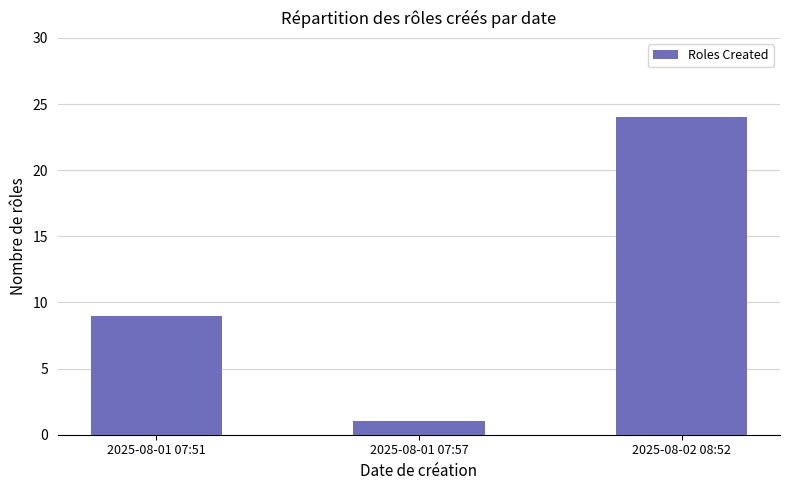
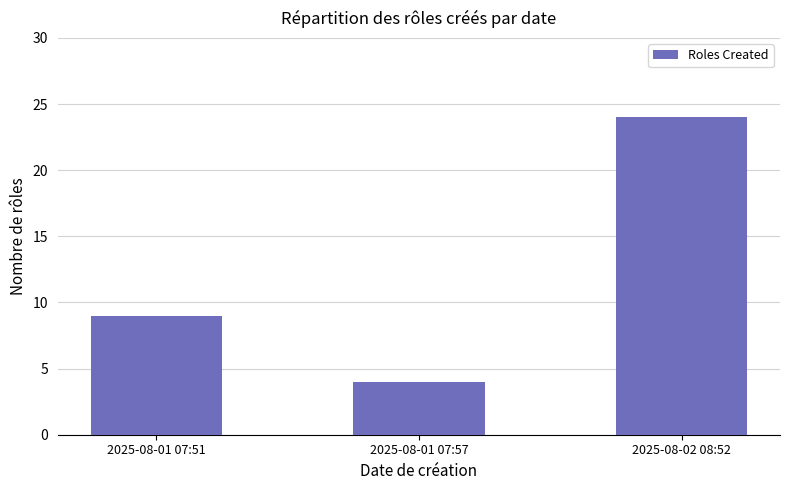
2025-08-01 07:57: 1 -> 4
